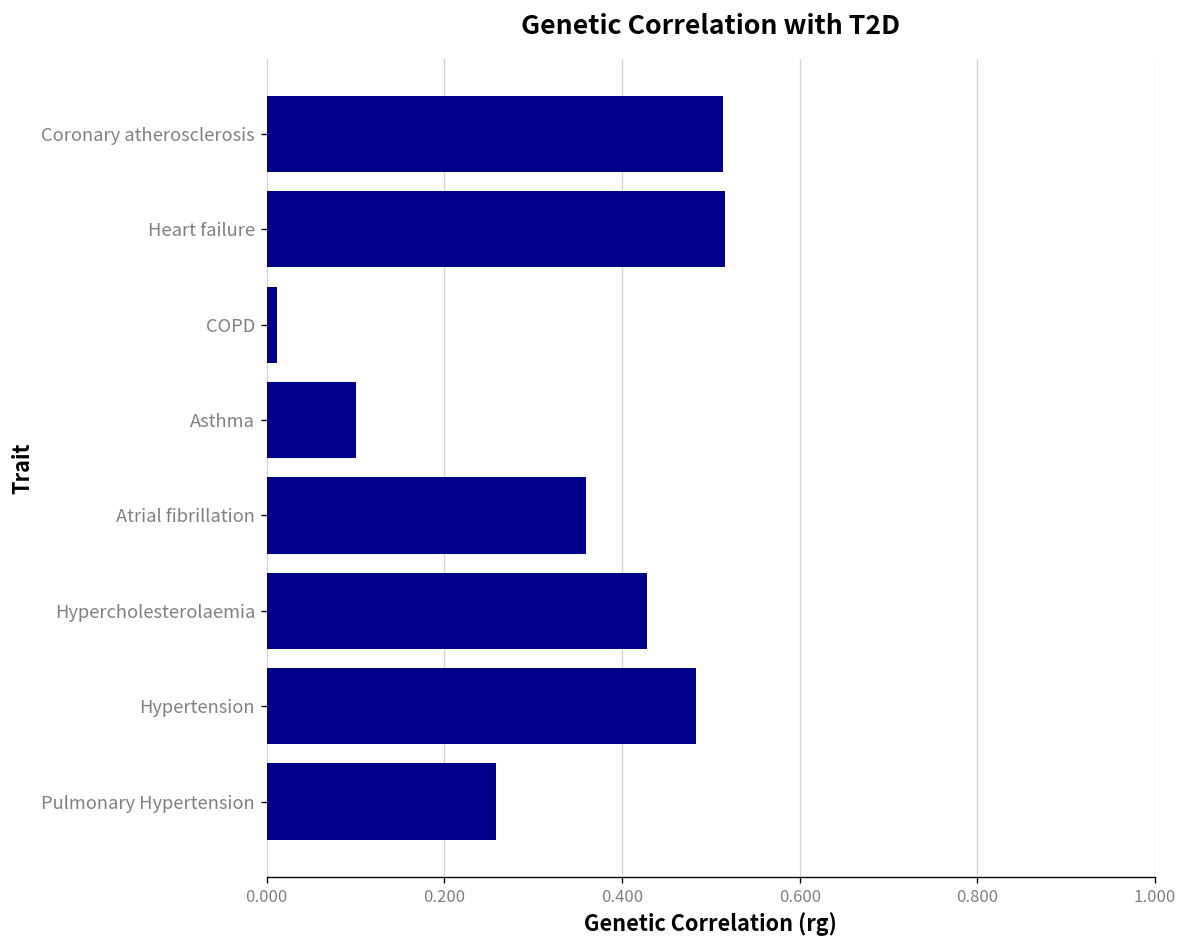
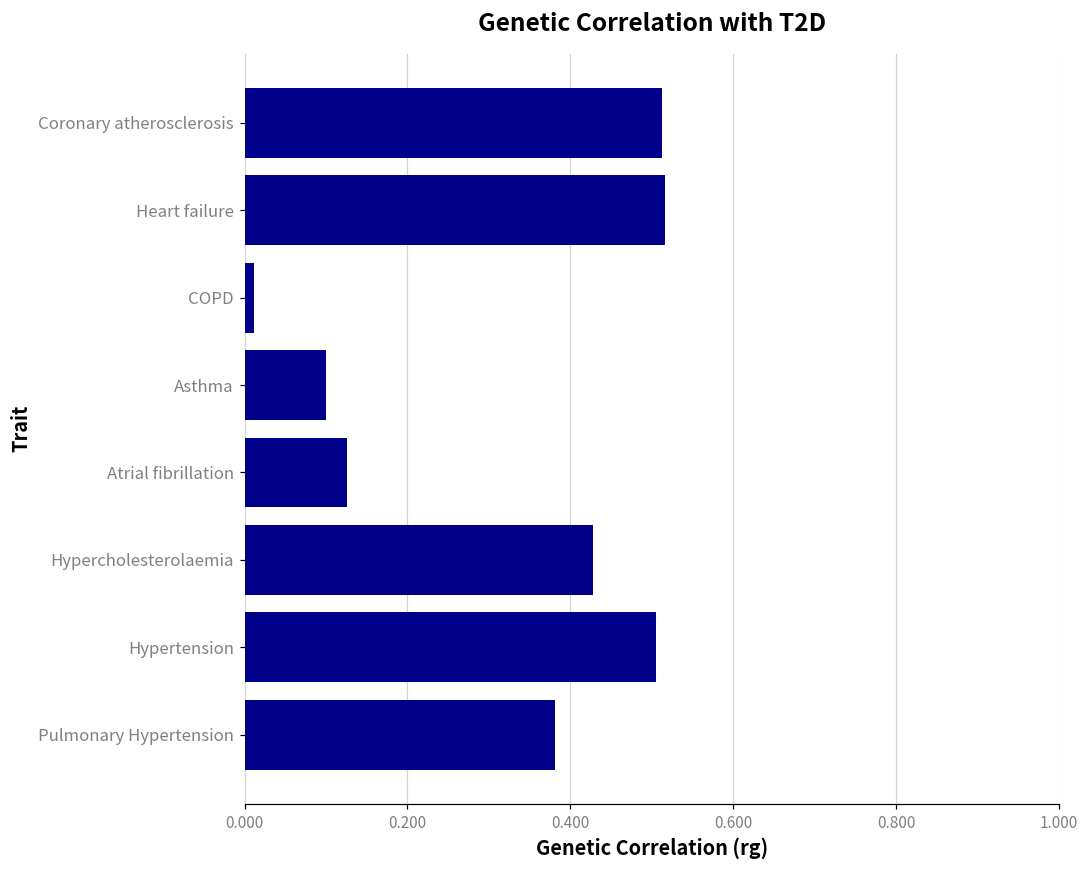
Atrial fibrillation: 0.36 -> 0.13
Hypertension: 0.48 -> 0.51
Pulmonary Hypertension: 0.26 -> 0.38
